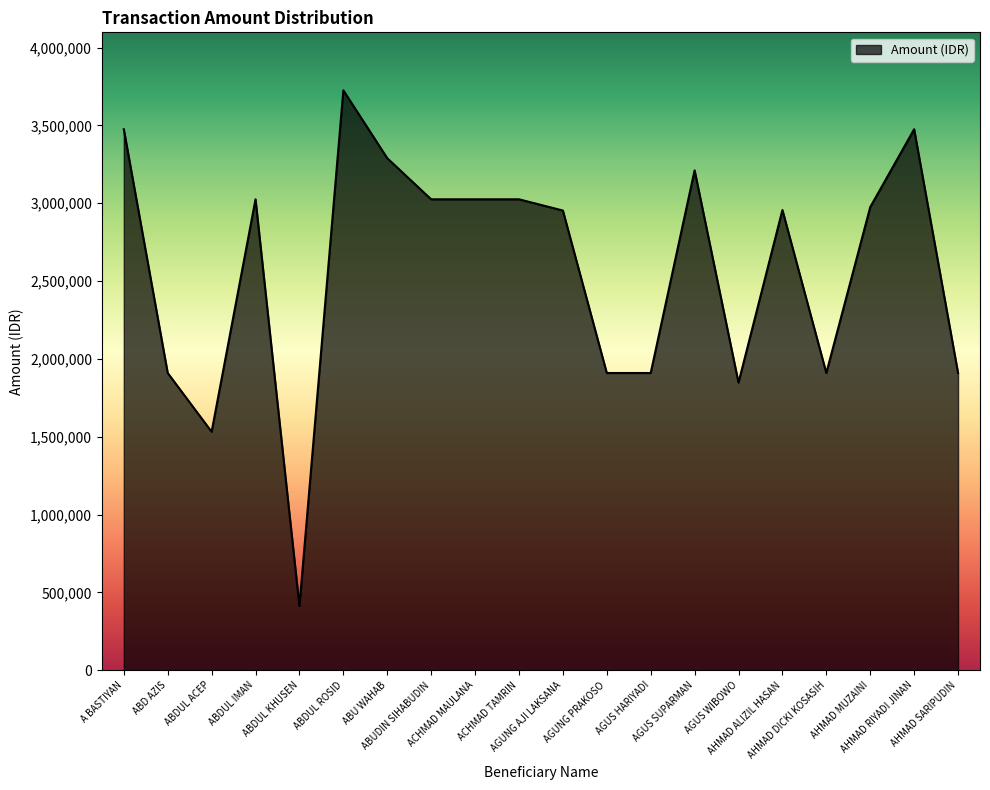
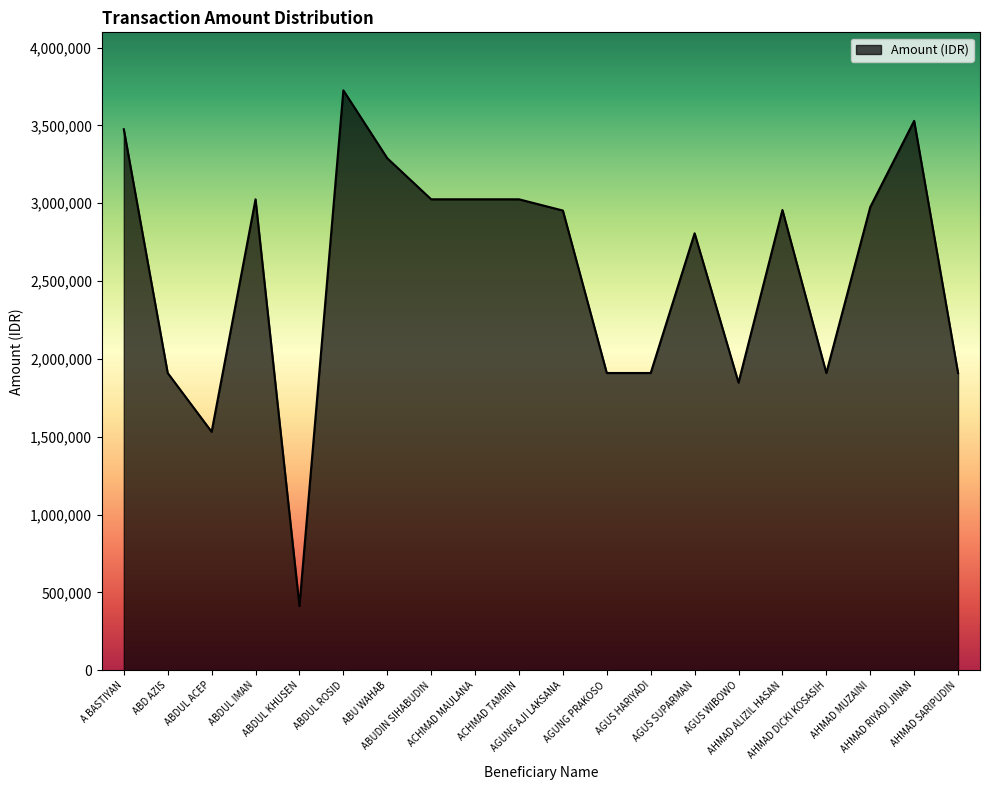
AGUS SUPARMAN: 3,210,000 -> 2,810,000
AHMAD RIYADI JINAN: 3,480,000 -> 3,530,000
